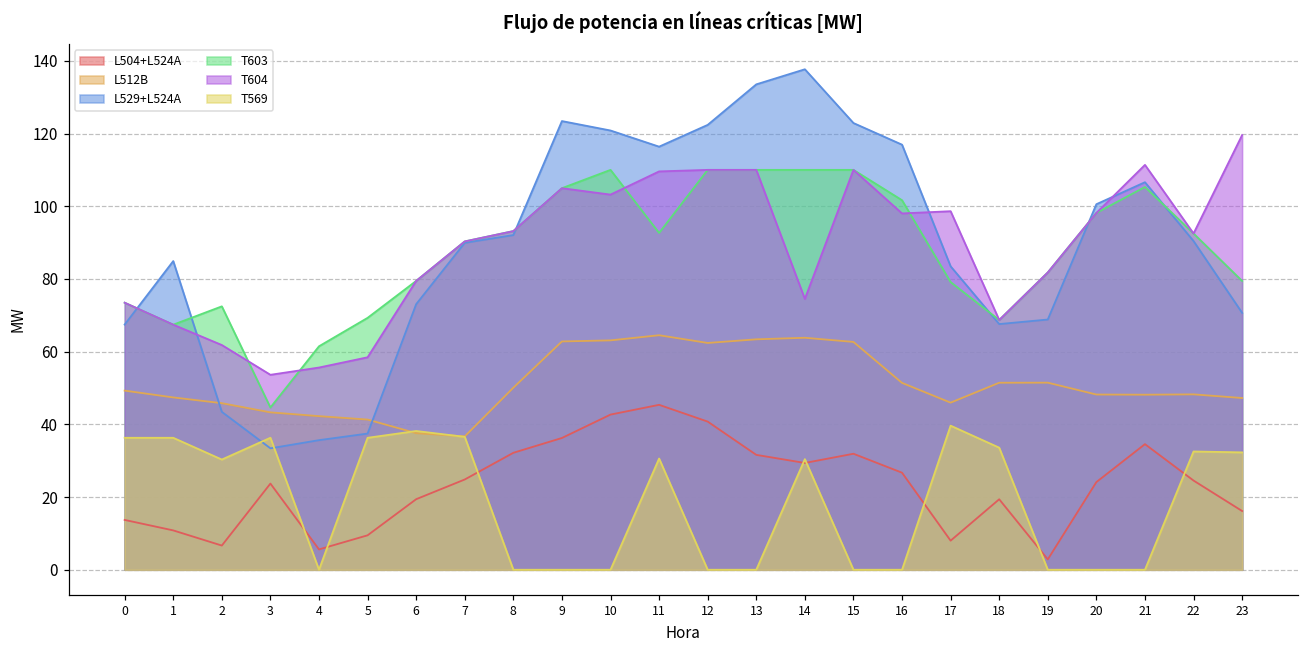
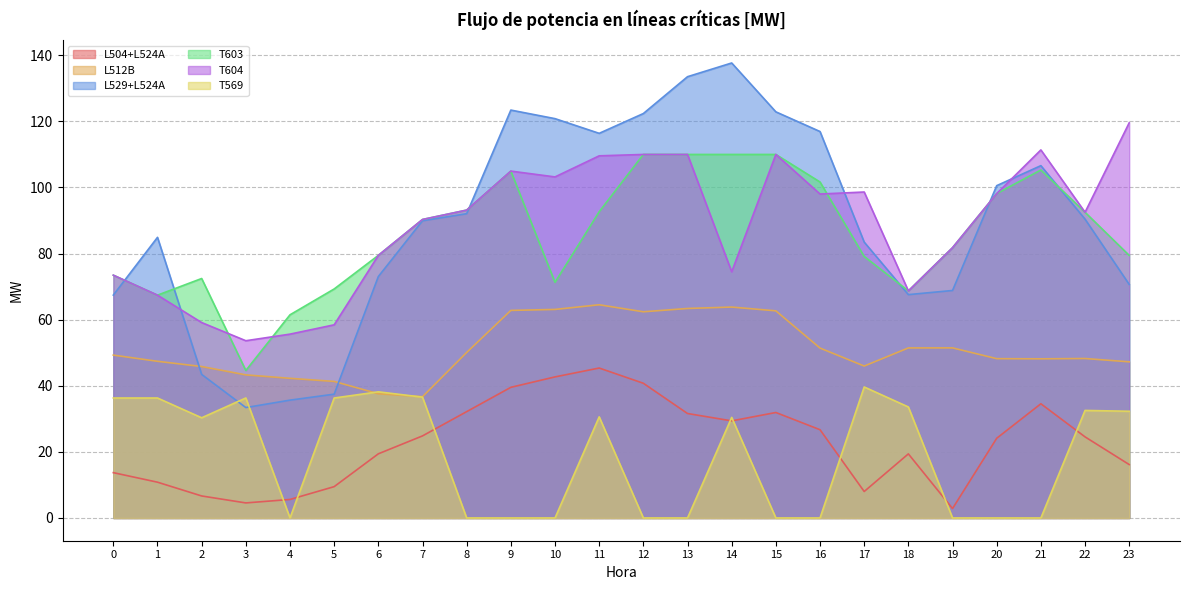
T604, 2: 62 -> 59
L504+L524A, 3: 24 -> 5
L504+L524A, 9: 36 -> 40
T603, 10: 110 -> 71
